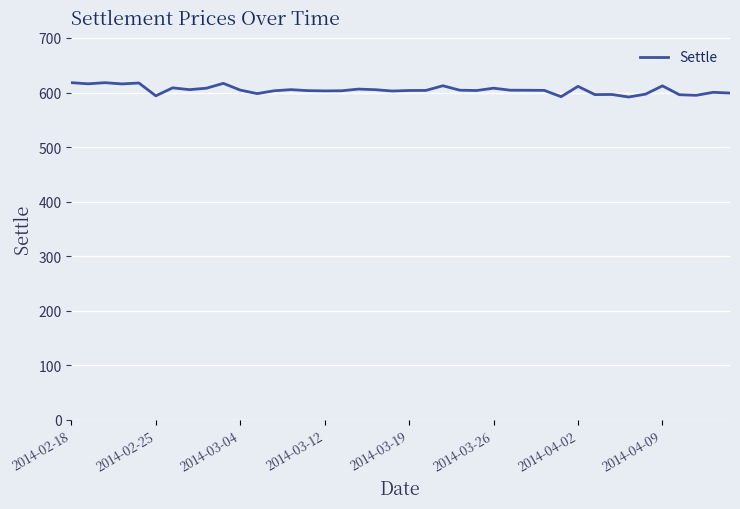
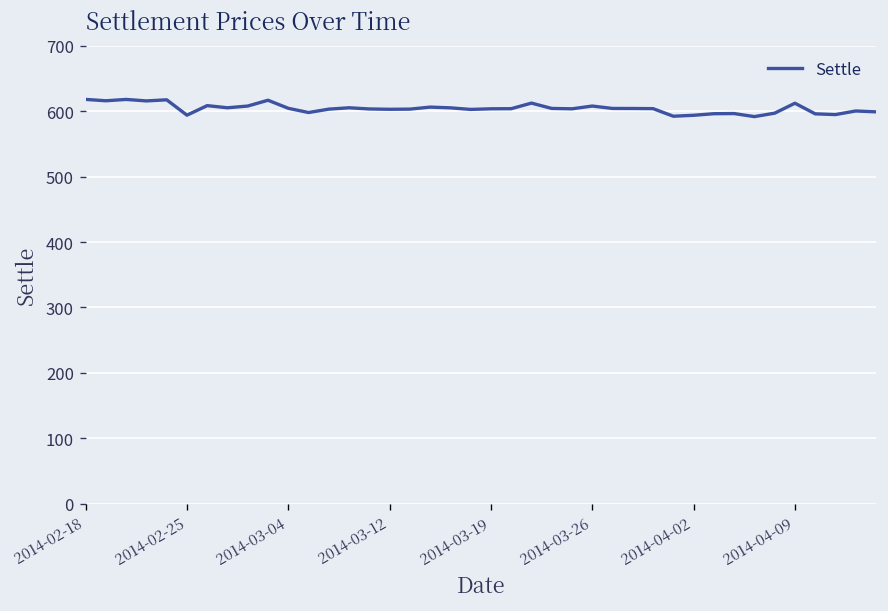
2014-04-02: 610 -> 590
